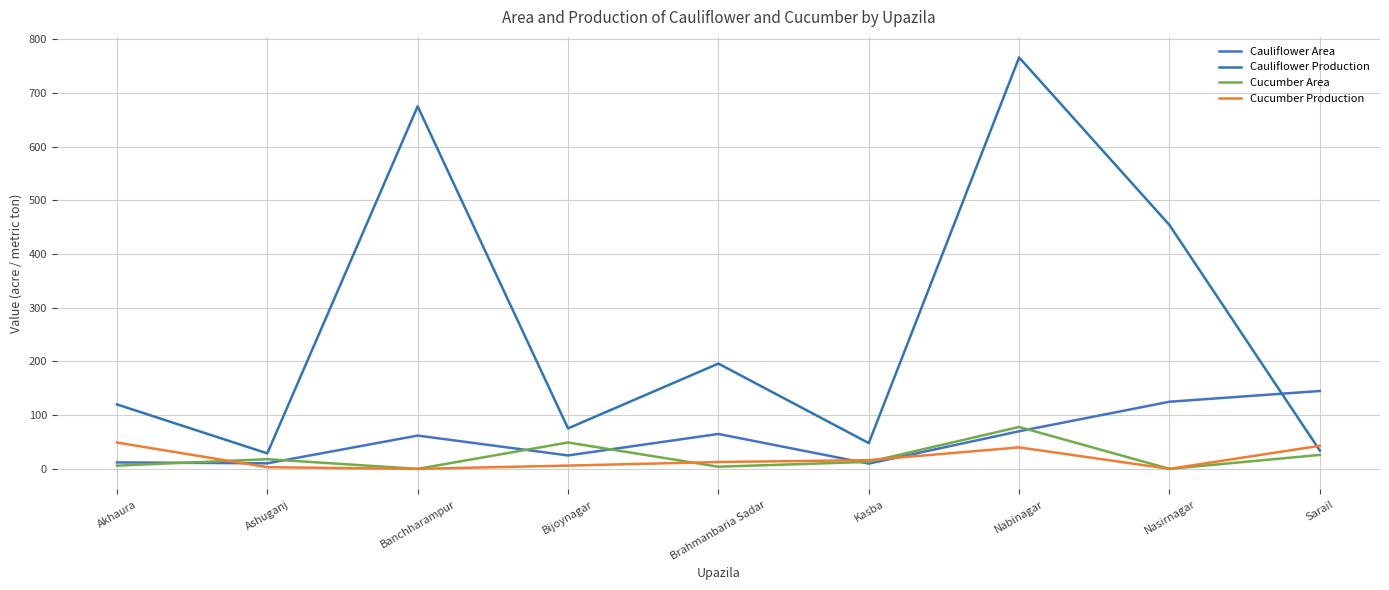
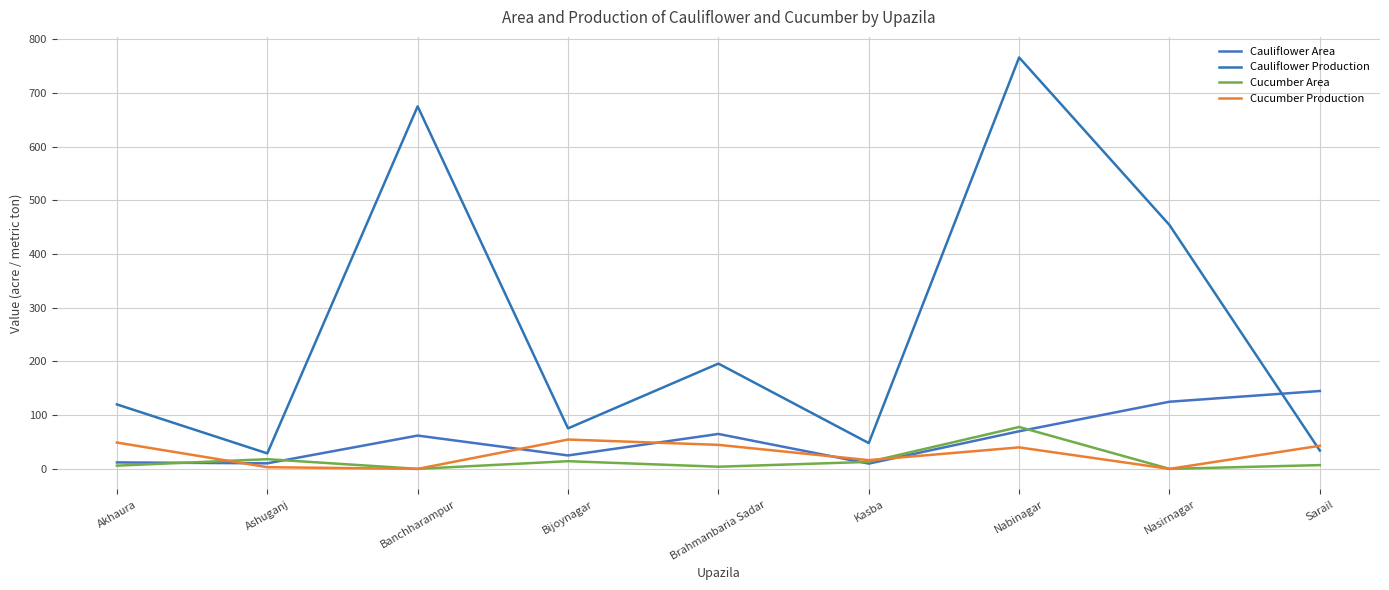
Cucumber Area, Bijoynagar: 50 -> 10
Cucumber Production, Bijoynagar: 10 -> 50
Cucumber Production, Brahmanbaria Sadar: 10 -> 40
Cucumber Area, Sarail: 30 -> 10
